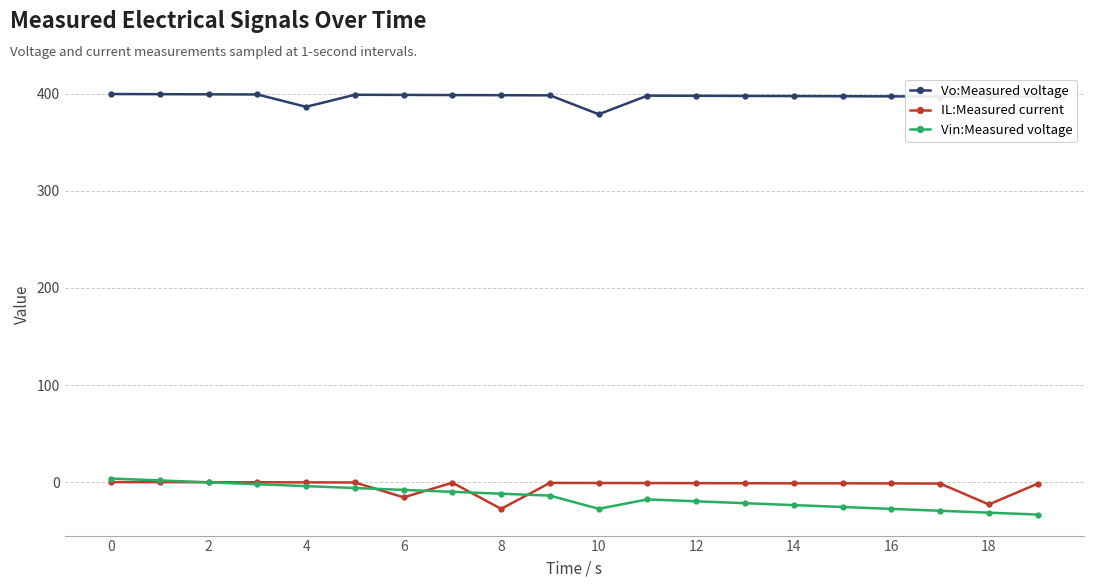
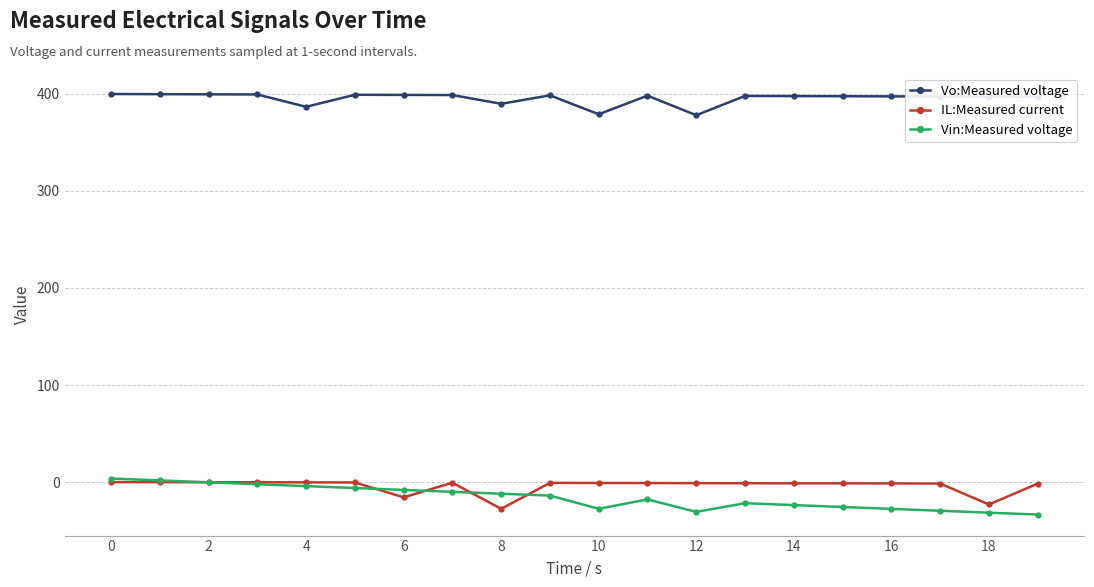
Vo:Measured voltage, 8: 400 -> 390
Vo:Measured voltage, 12: 400 -> 380
Vin:Measured voltage, 12: -20 -> -30
